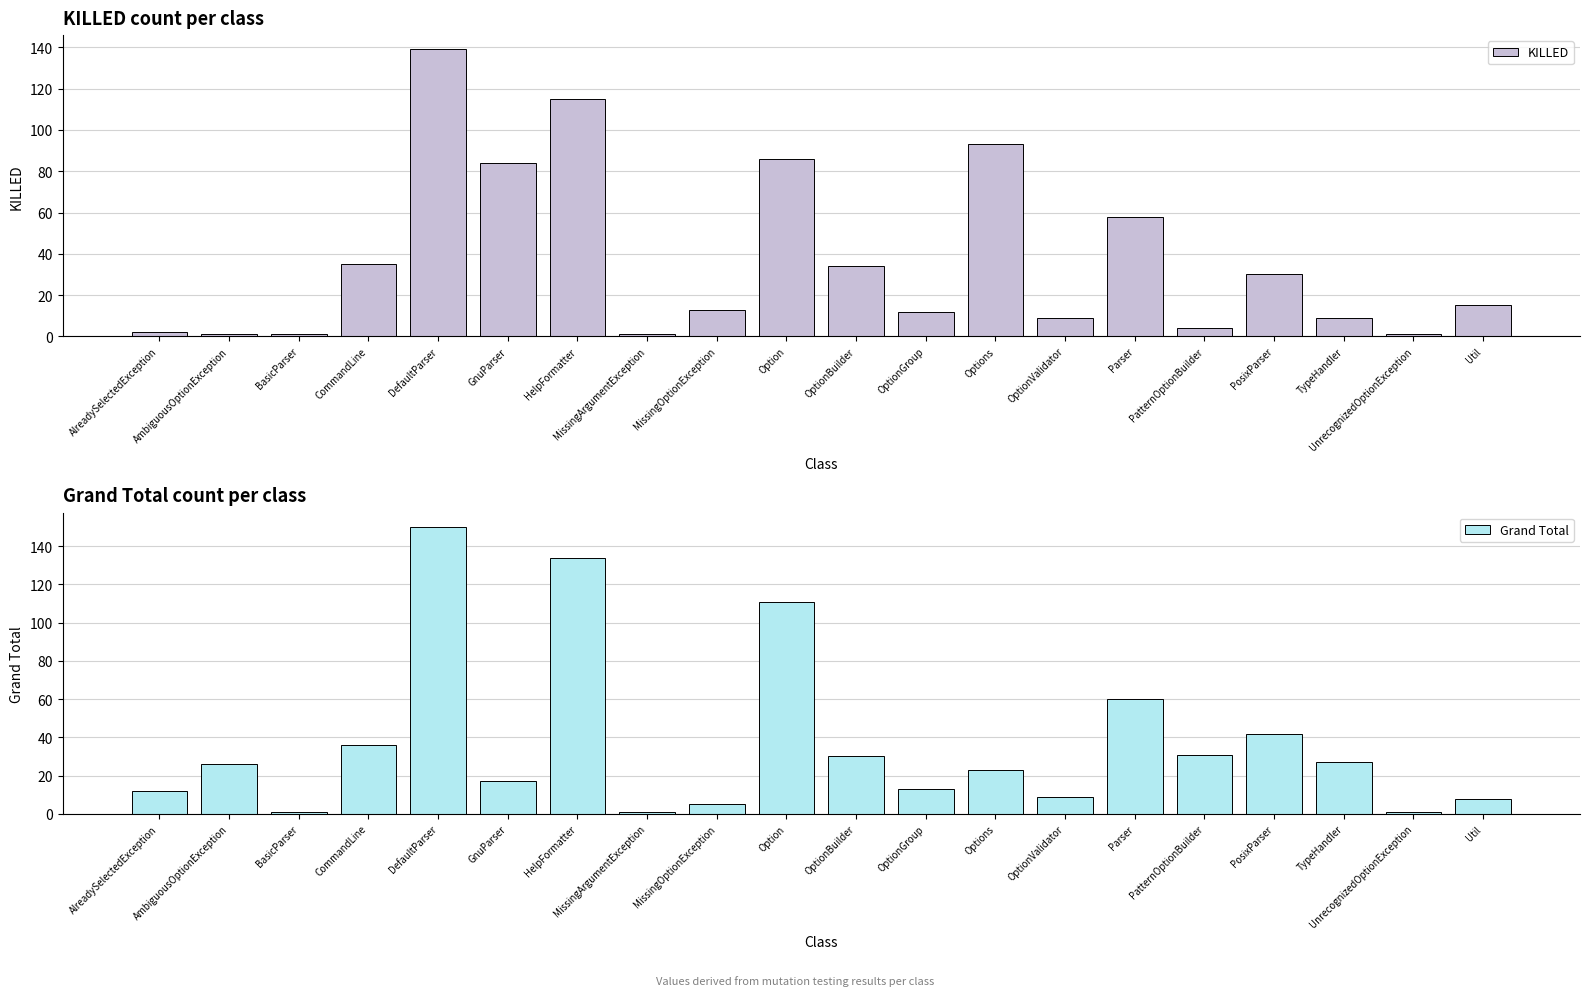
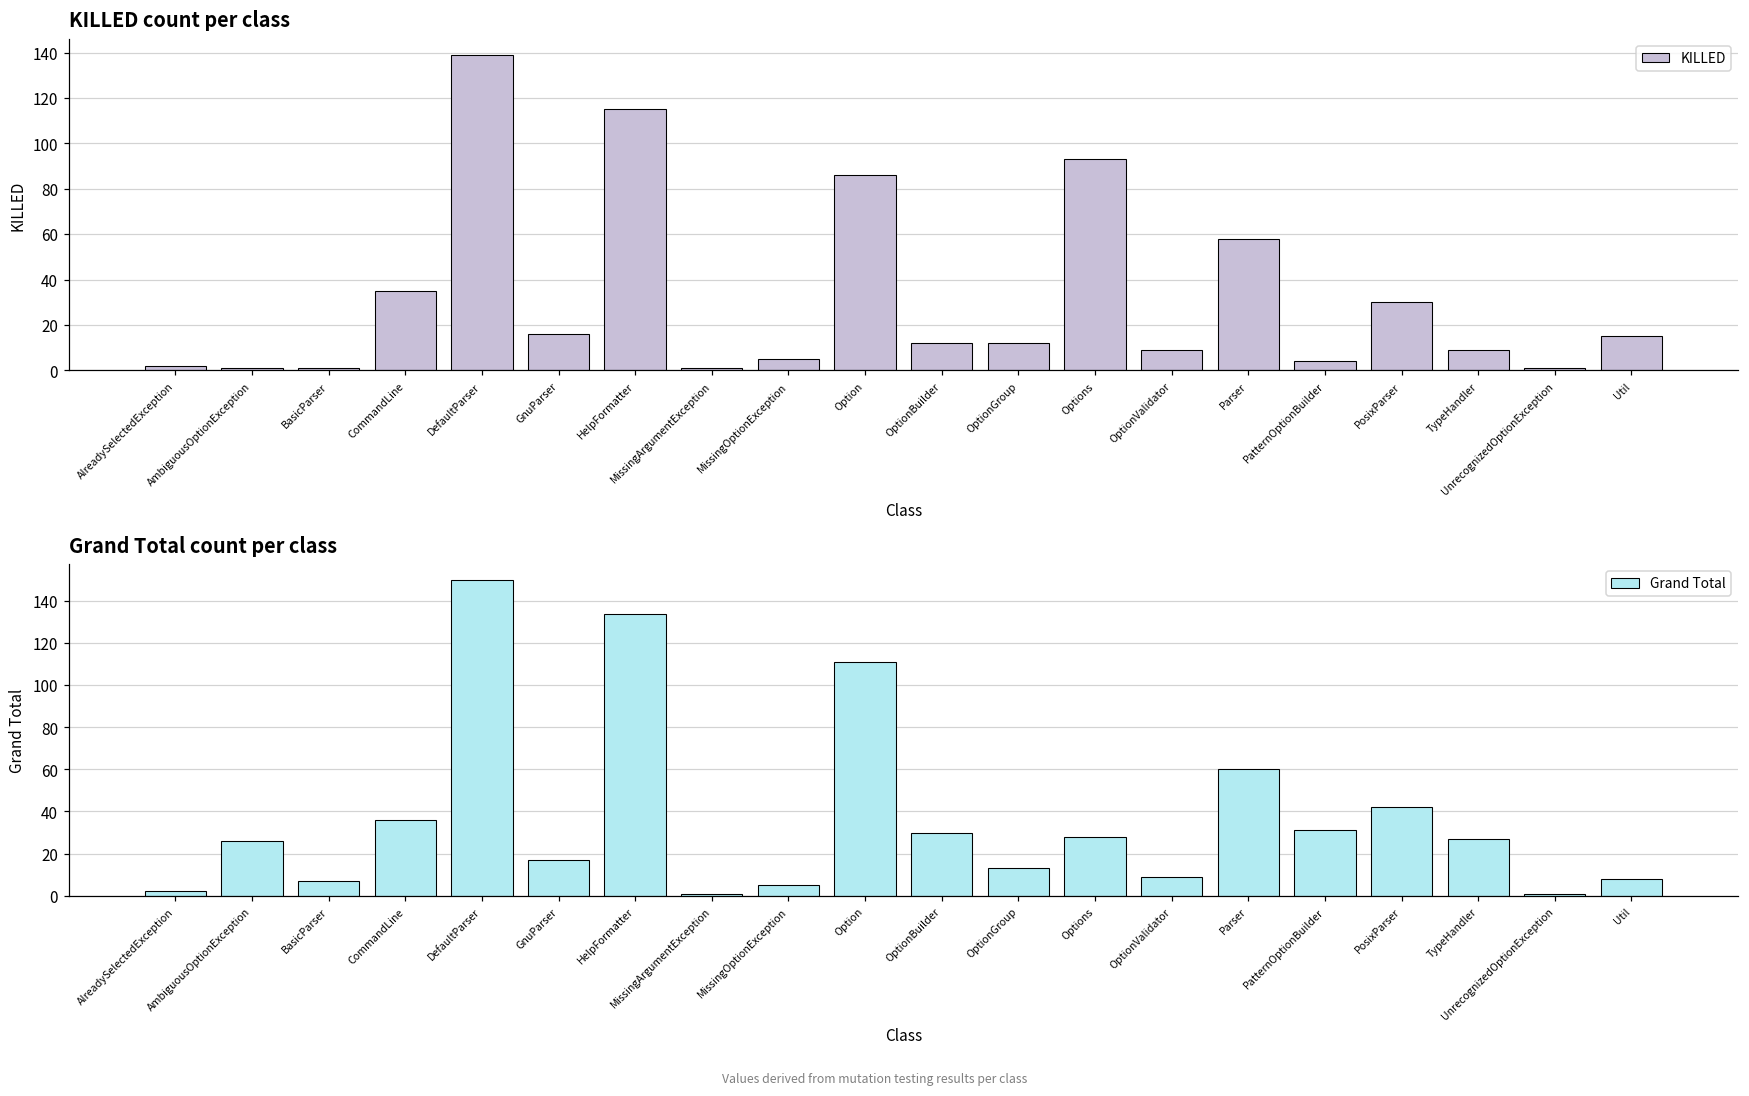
KILLED count per class, GnuParser: 84 -> 16
KILLED count per class, MissingOptionException: 13 -> 5
KILLED count per class, OptionBuilder: 34 -> 12
Grand Total count per class, AlreadySelectedException: 12 -> 2
Grand Total count per class, BasicParser: 1 -> 7
Grand Total count per class, Options: 23 -> 28
